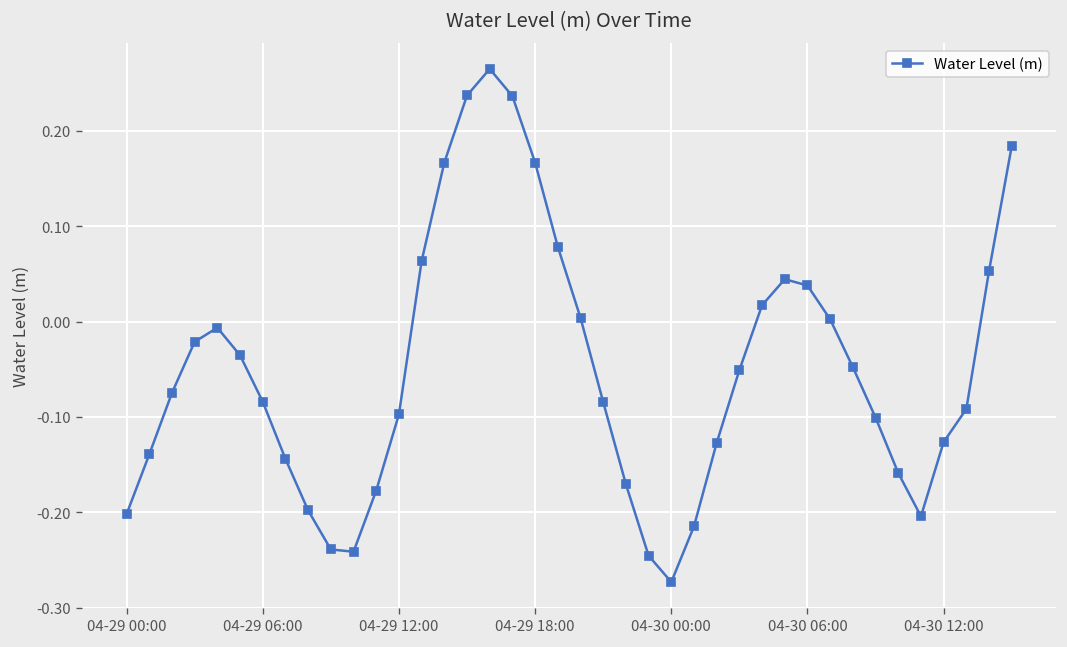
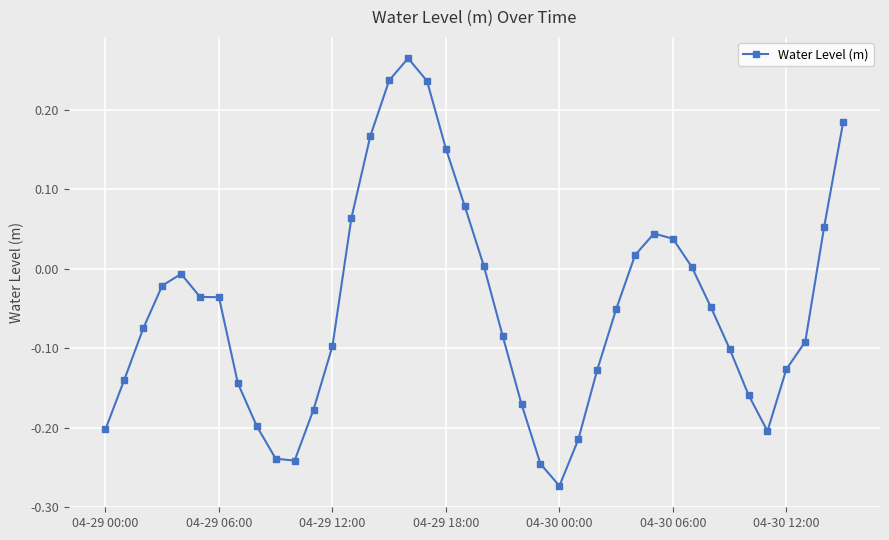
04-29 06:00: -0.08 -> -0.04
04-29 18:00: 0.17 -> 0.15
